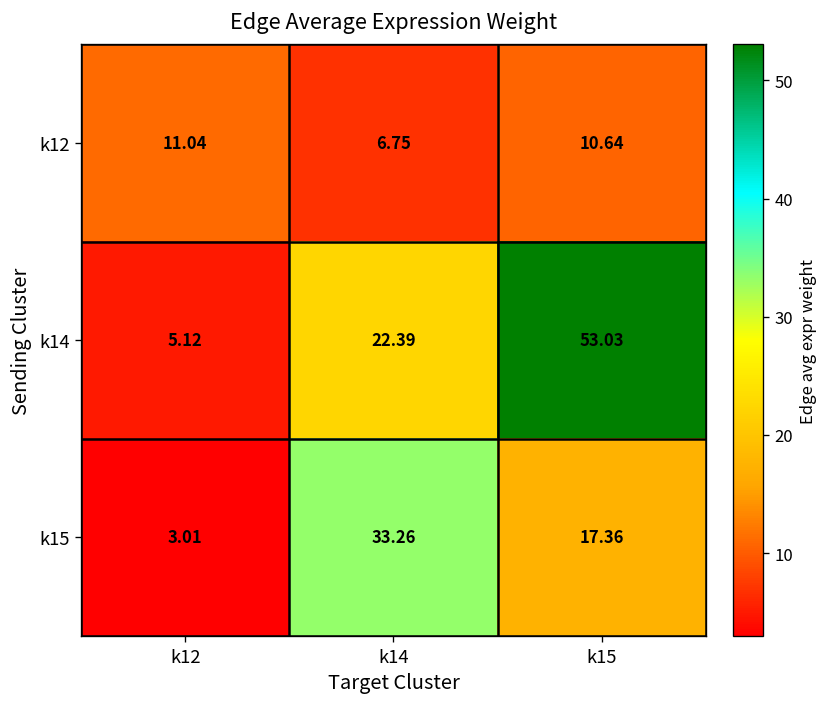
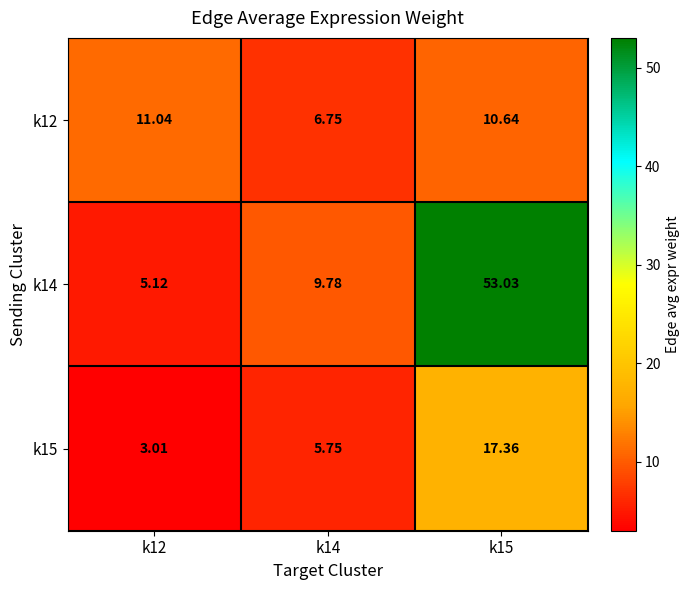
k14, k14: 22.39 -> 9.78
k15, k14: 33.26 -> 5.75
